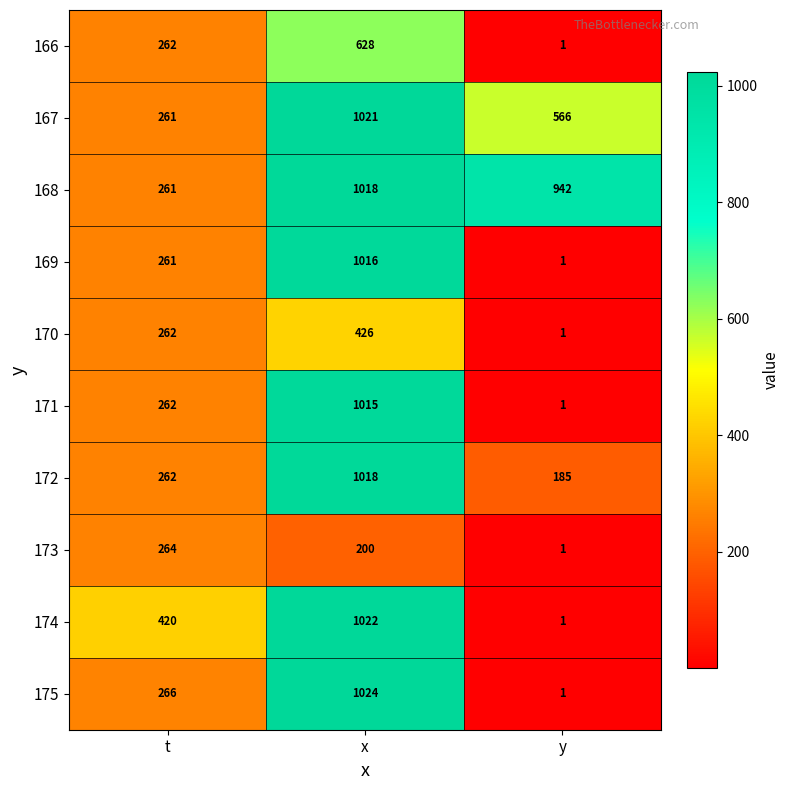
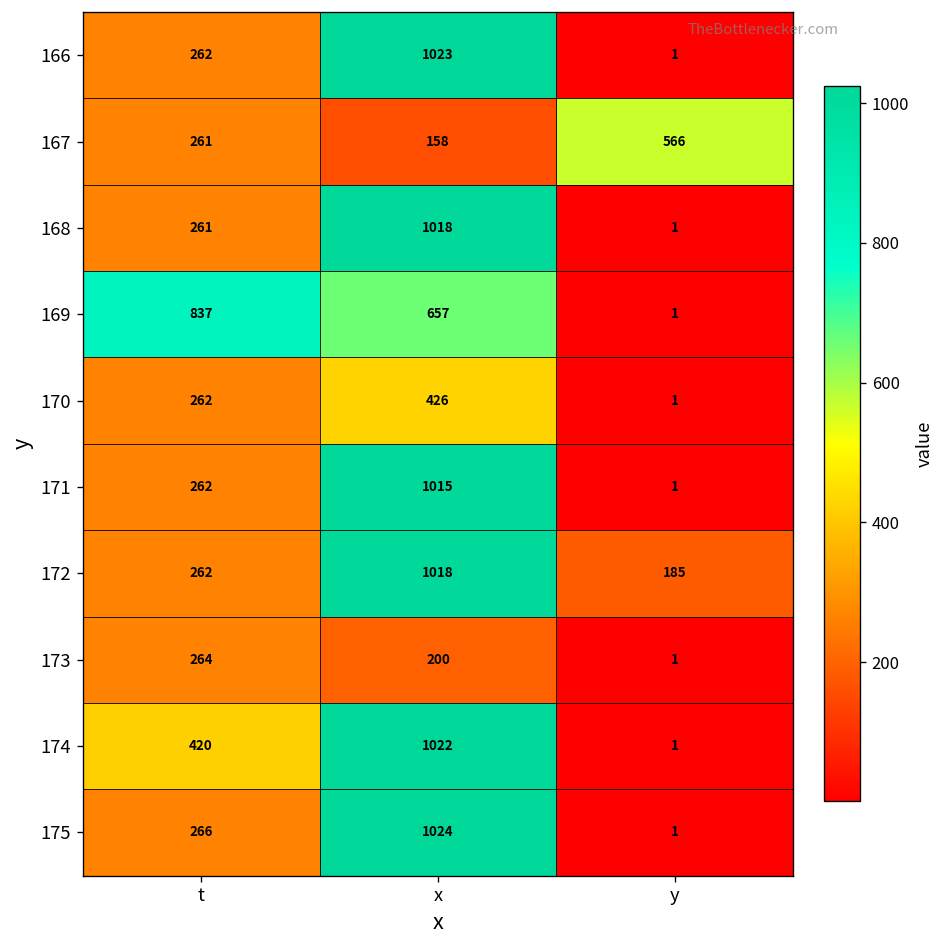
166, x: 628 -> 1023
167, x: 1021 -> 158
168, y: 942 -> 1
169, t: 261 -> 837
169, x: 1016 -> 657
